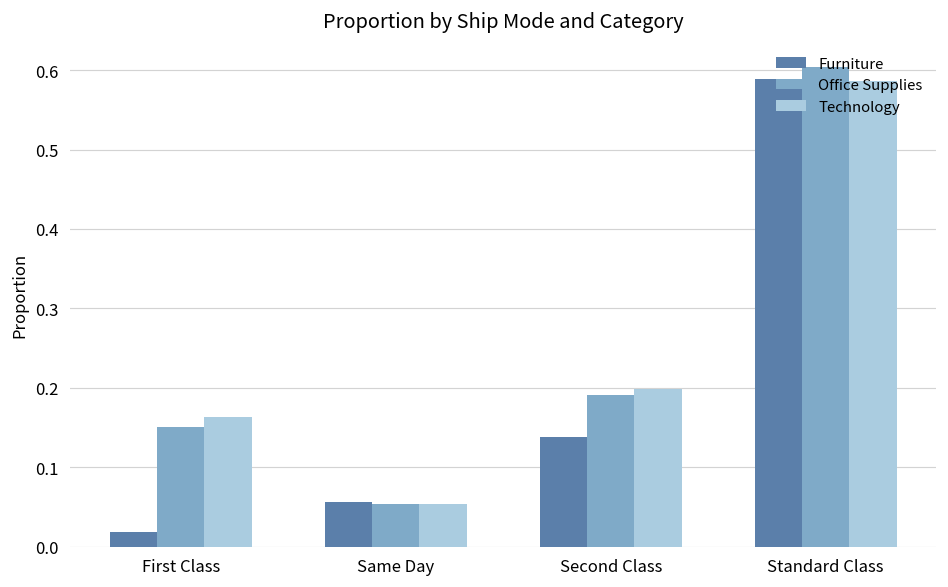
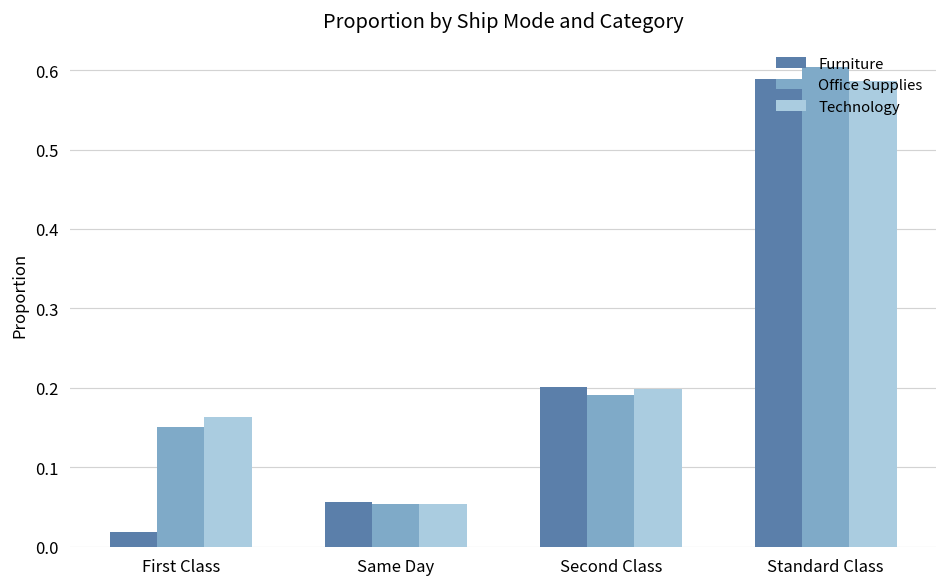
Furniture, Second Class: 0.14 -> 0.20
